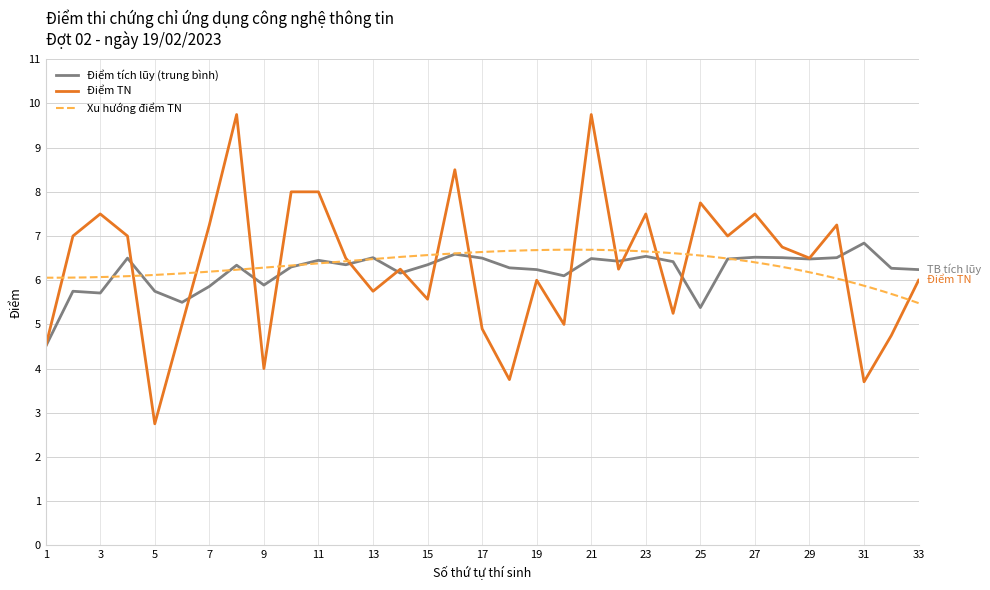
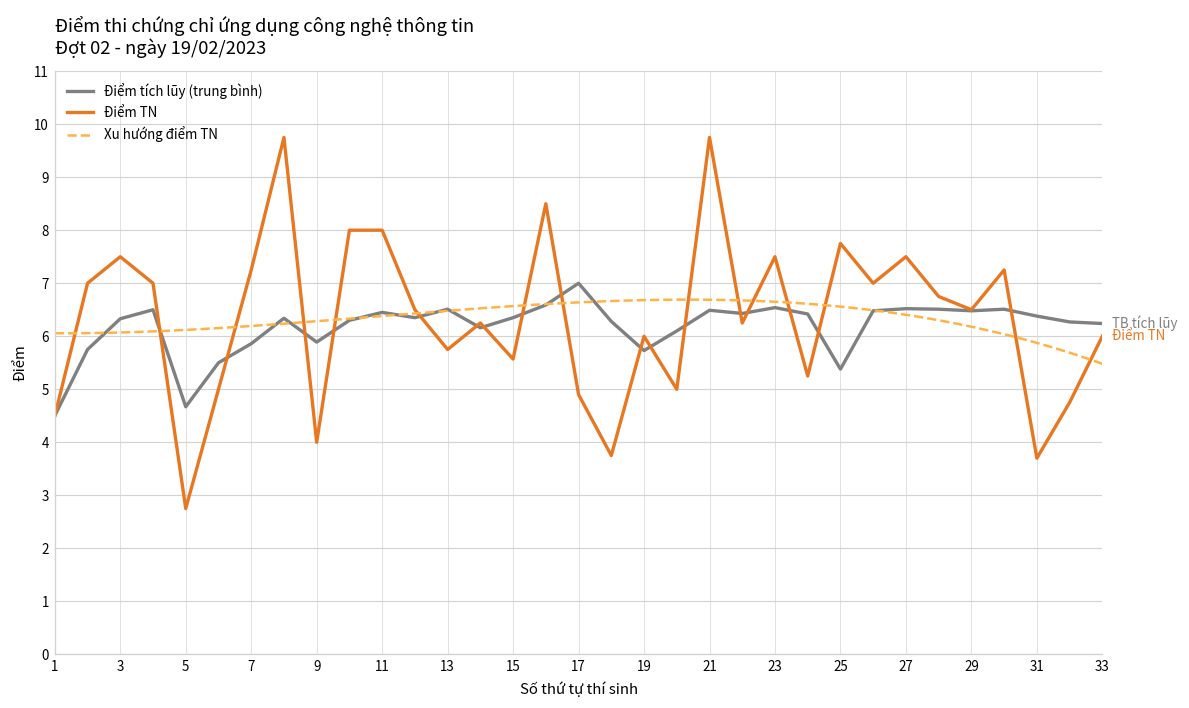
Điểm tích lũy (trung bình), 3: 5.7 -> 6.3
Điểm tích lũy (trung bình), 5: 5.8 -> 4.7
Điểm tích lũy (trung bình), 17: 6.5 -> 7.0
Điểm tích lũy (trung bình), 19: 6.2 -> 5.7
Điểm tích lũy (trung bình), 31: 6.8 -> 6.4
